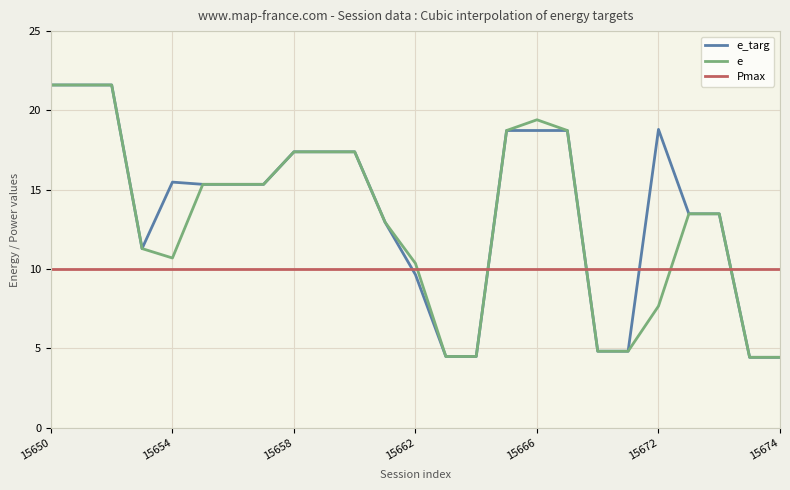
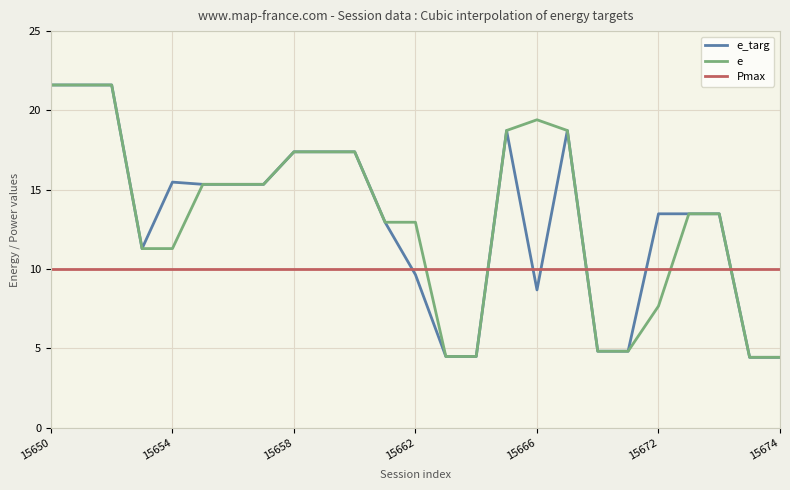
e, 15654: 10.7 -> 11.3
e, 15662: 10.4 -> 13.0
e_targ, 15666: 18.7 -> 8.7
e_targ, 15672: 18.8 -> 13.5
